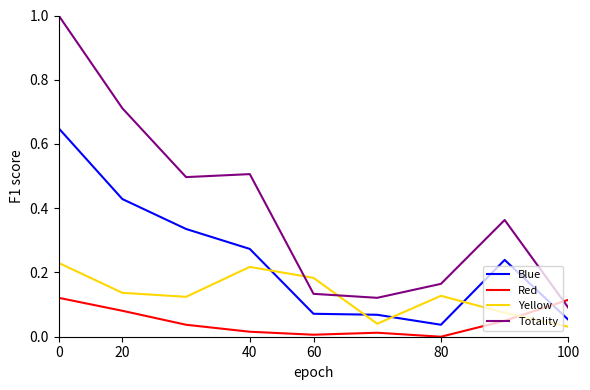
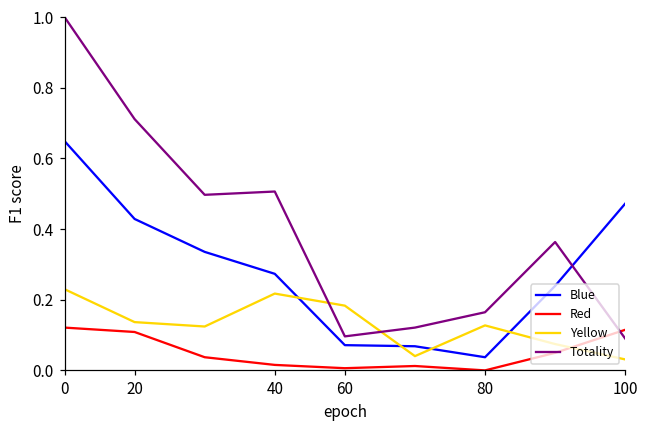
Red, 20: 0.08 -> 0.11
Totality, 60: 0.13 -> 0.10
Blue, 100: 0.05 -> 0.47
